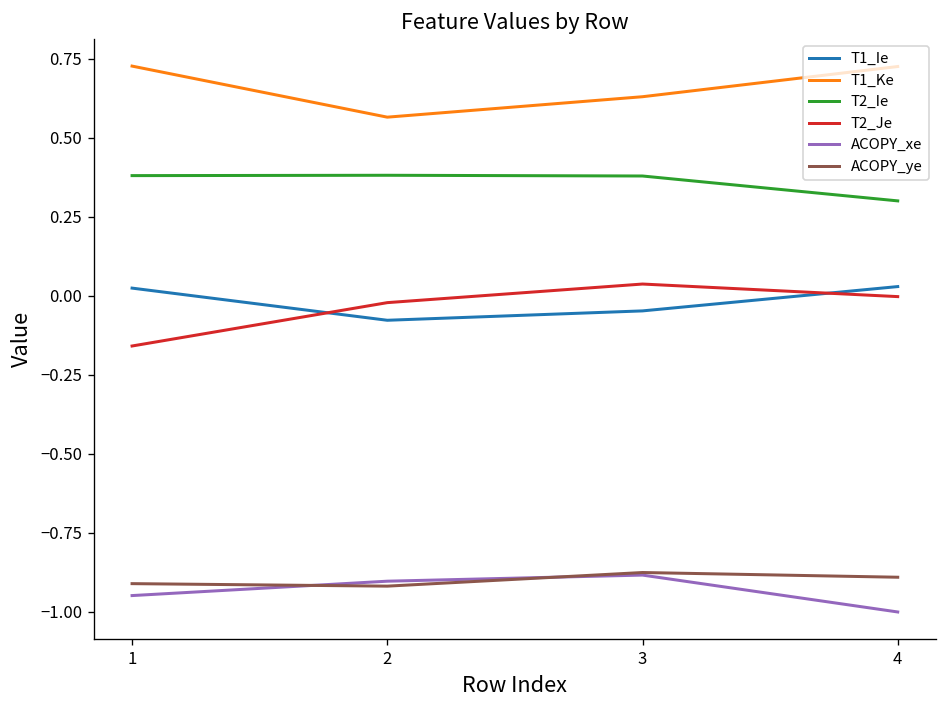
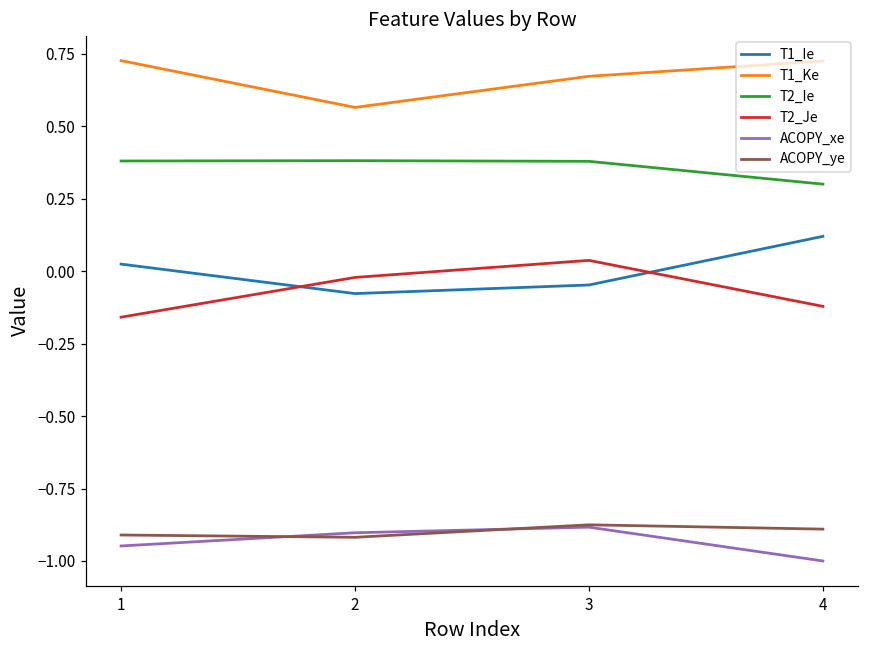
T1_Ke, 3: 0.63 -> 0.67
T1_Ie, 4: 0.03 -> 0.12
T2_Je, 4: 0.00 -> -0.12
